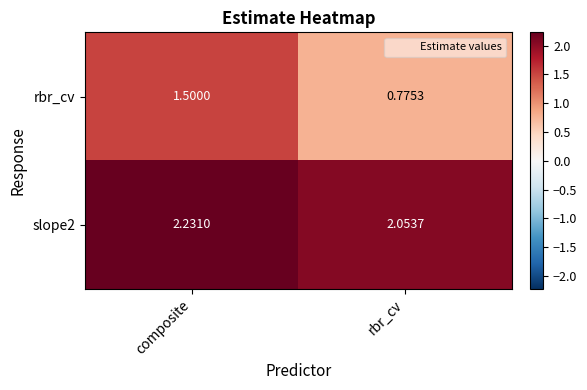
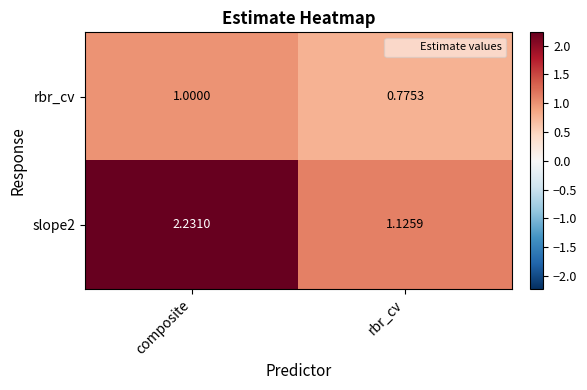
rbr_cv, composite: 1.5000 -> 1.0000
slope2, rbr_cv: 2.0537 -> 1.1259
